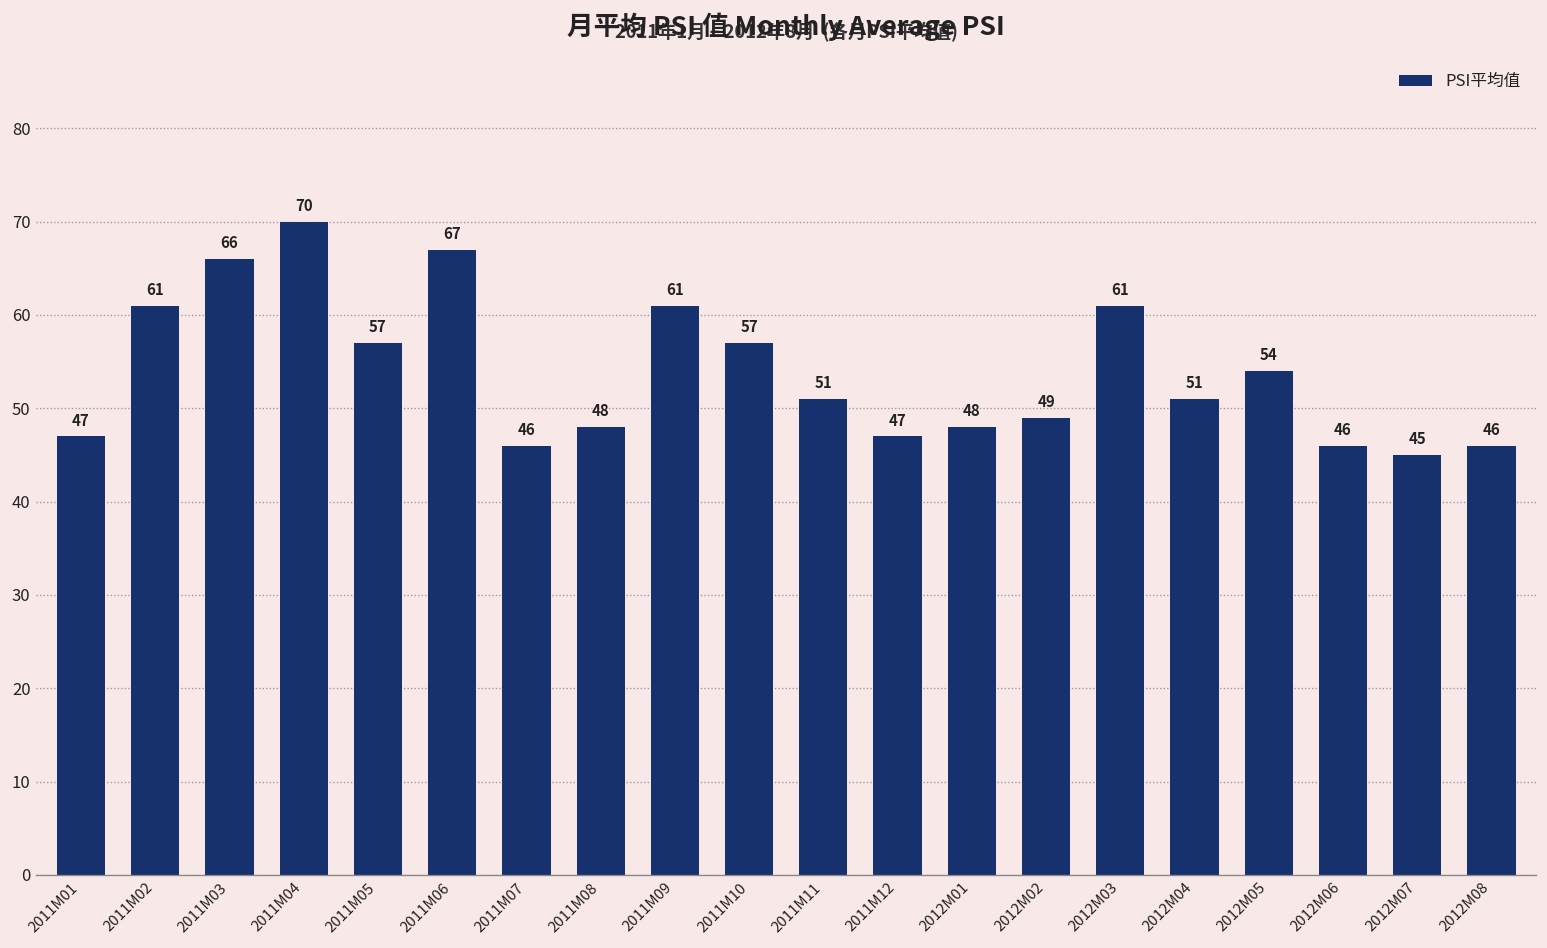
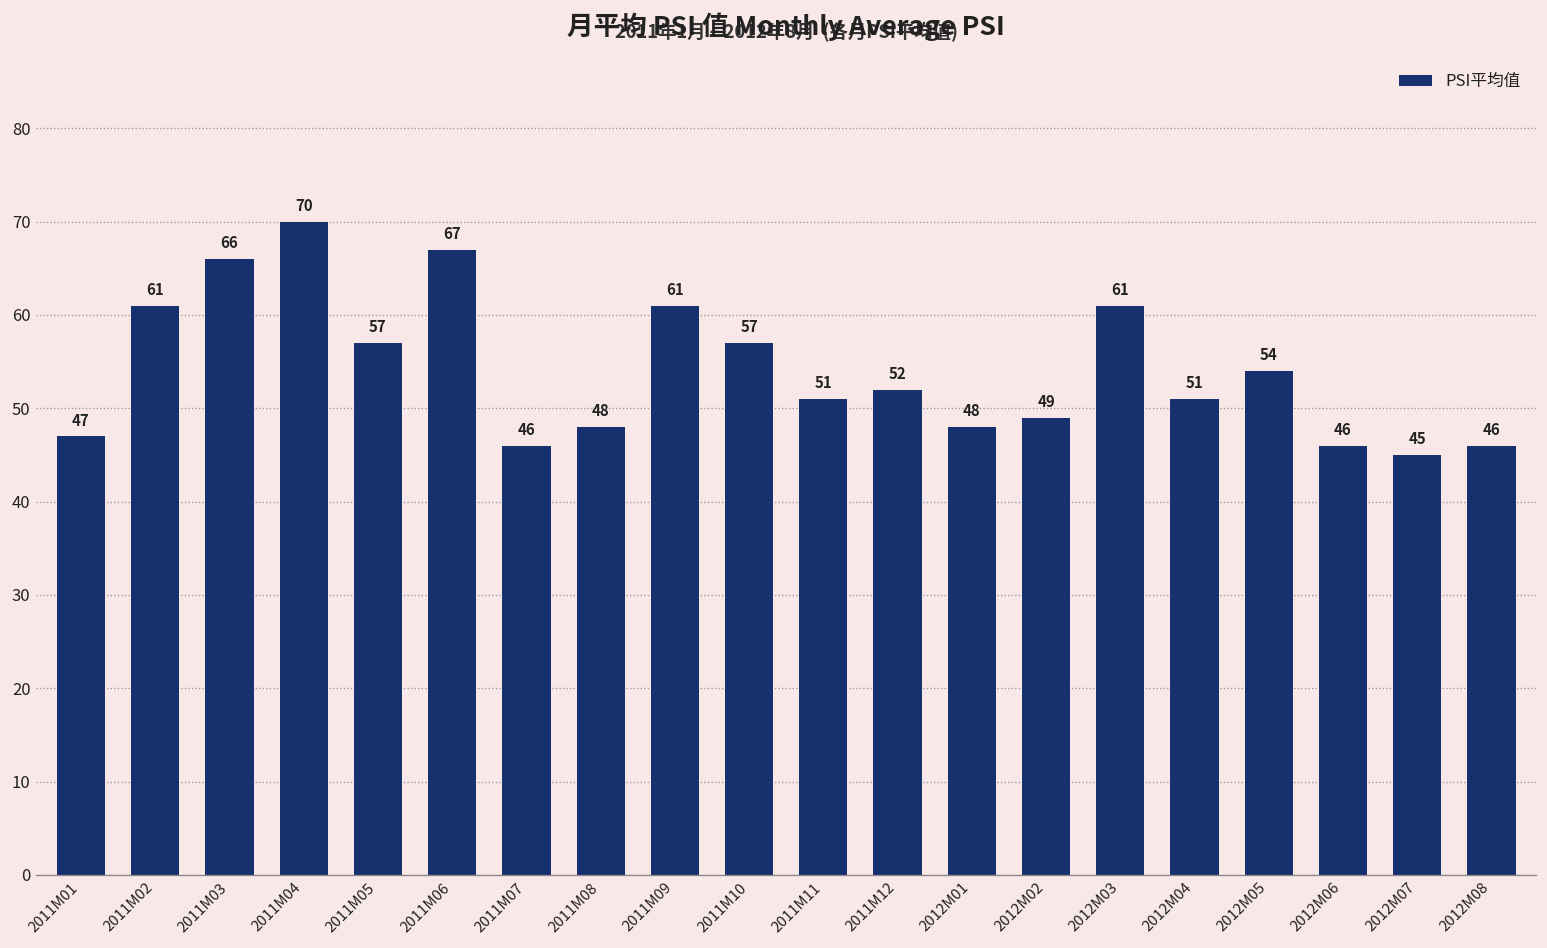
2011M12: 47 -> 52
